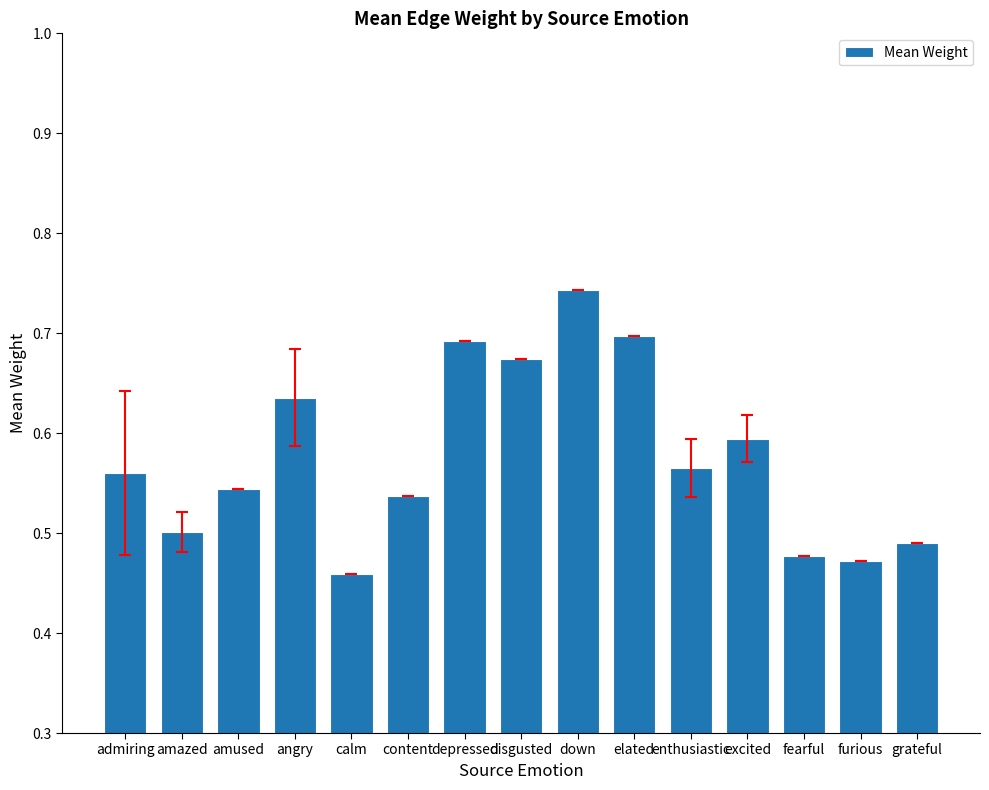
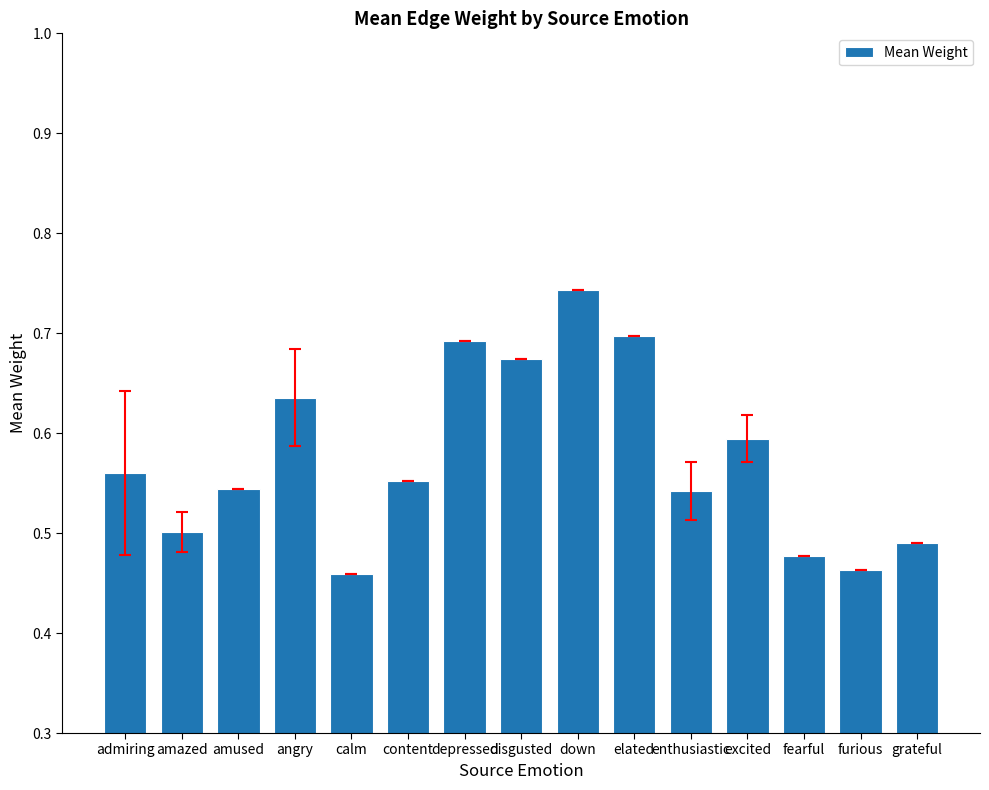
Mean Weight, content: 0.54 -> 0.55
Mean Weight, enthusiastic: 0.57 -> 0.54
Mean Weight, furious: 0.47 -> 0.46
